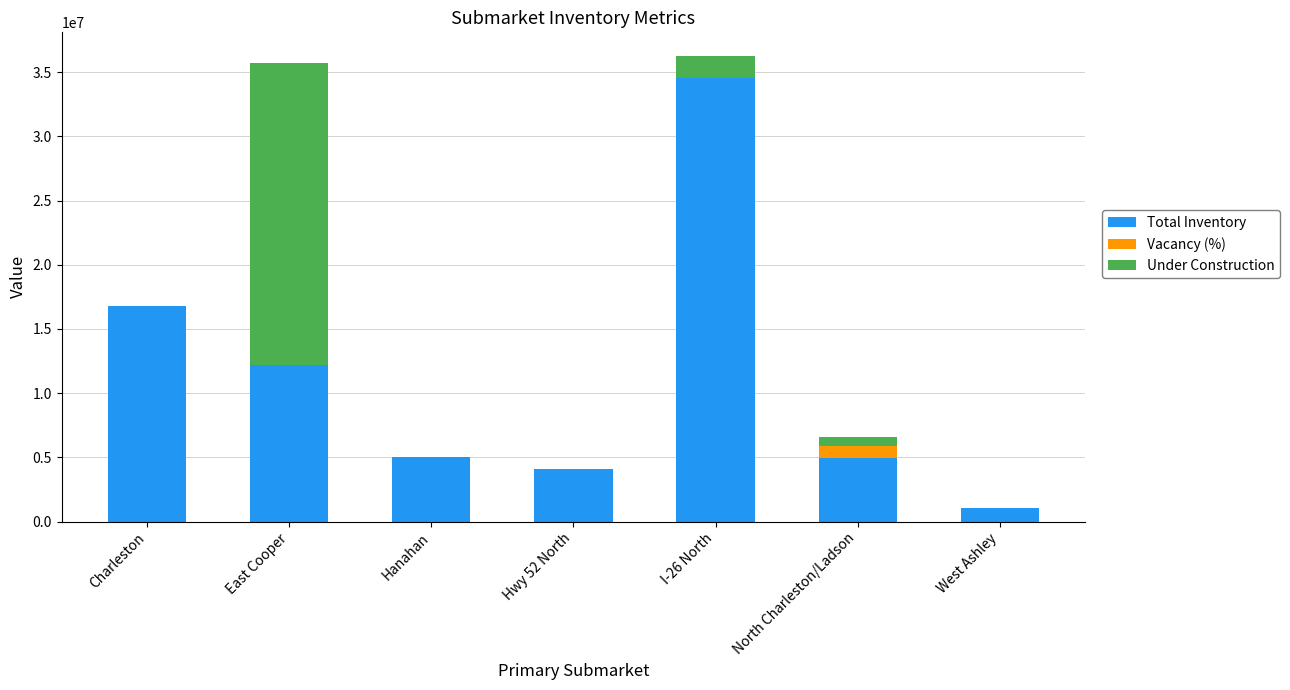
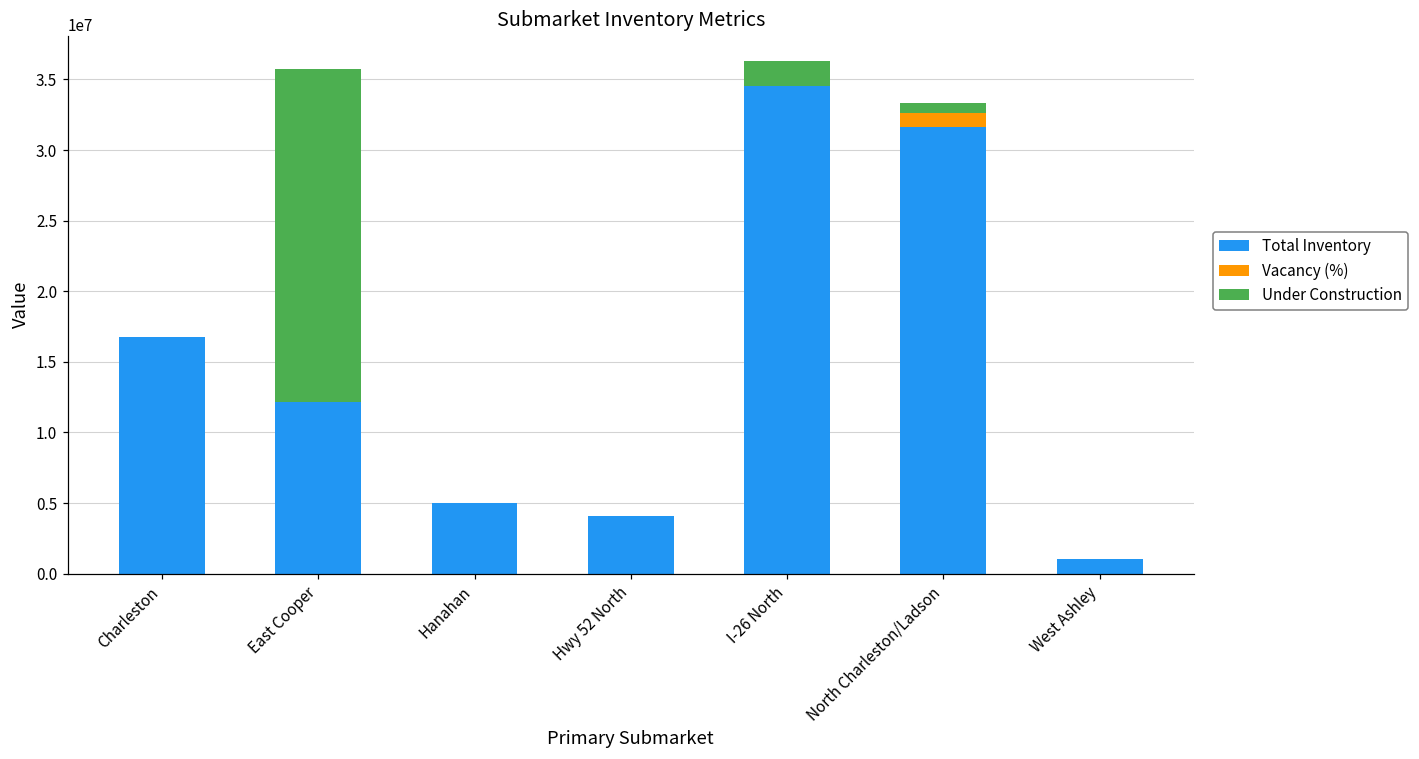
Total Inventory, North Charleston/Ladson: 4900000 -> 31700000
